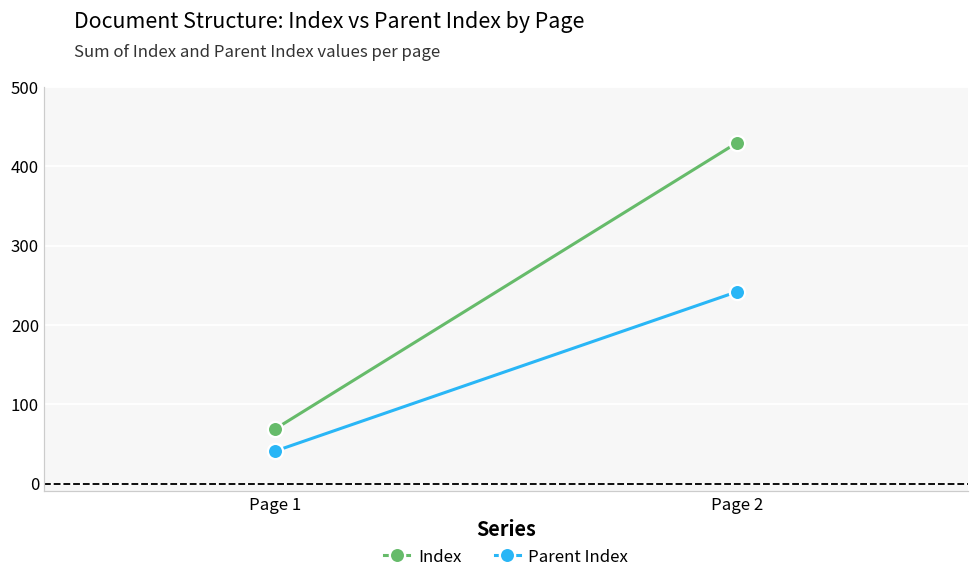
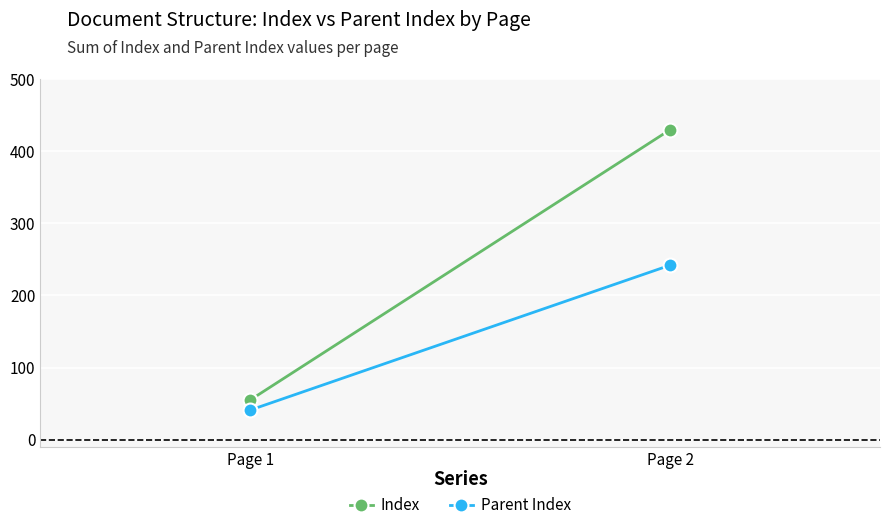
Index, Page 1: 70 -> 60
